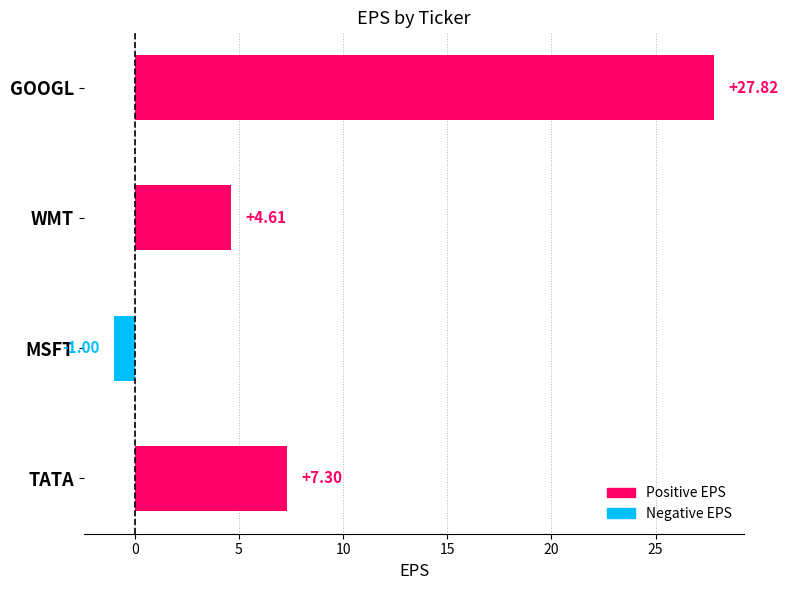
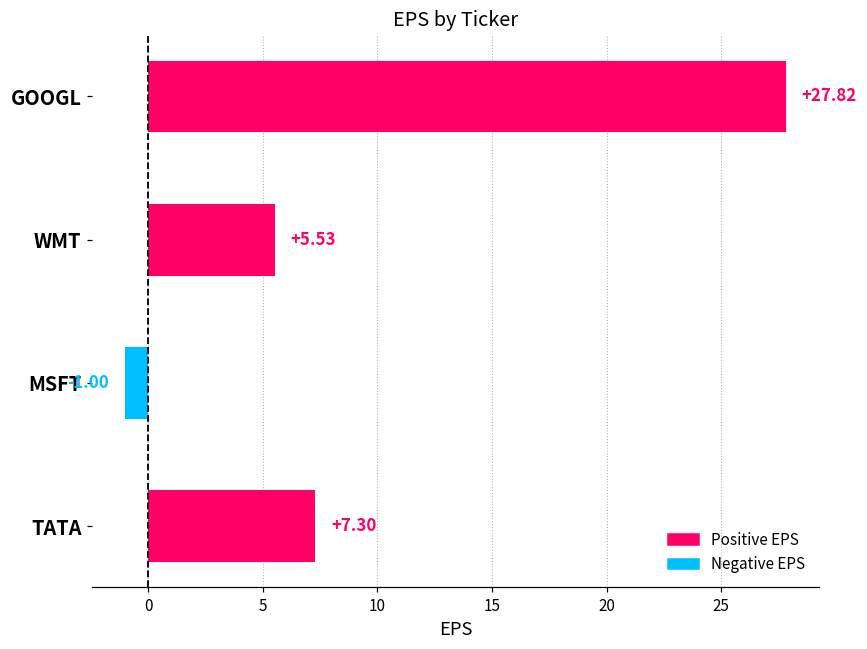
WMT: +4.61 -> +5.53
